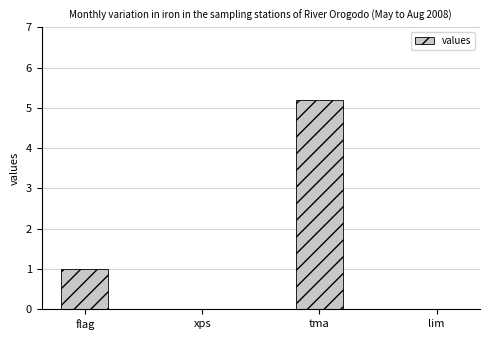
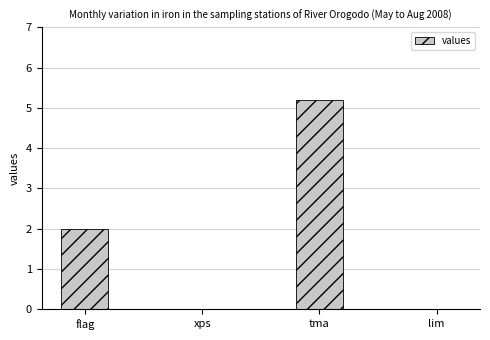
flag: 1 -> 2
